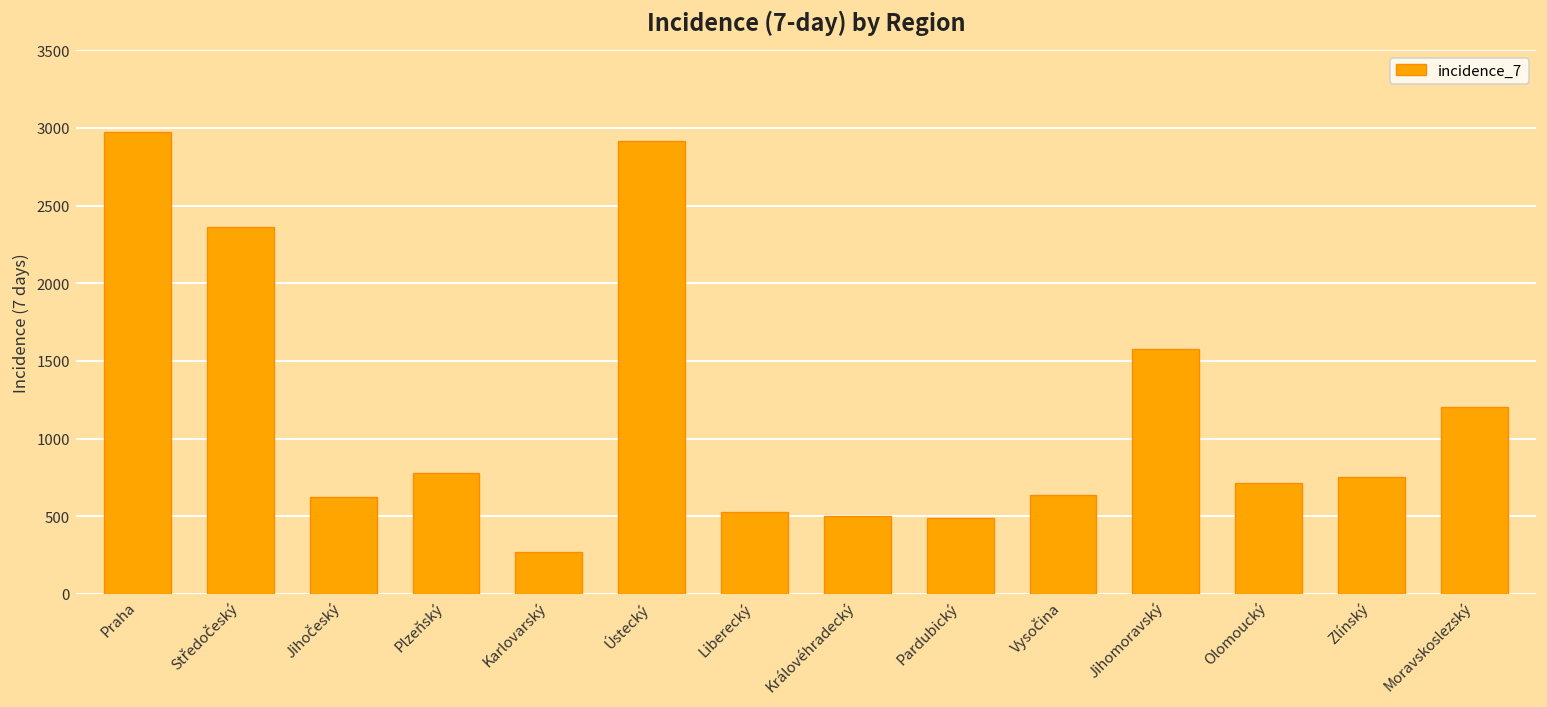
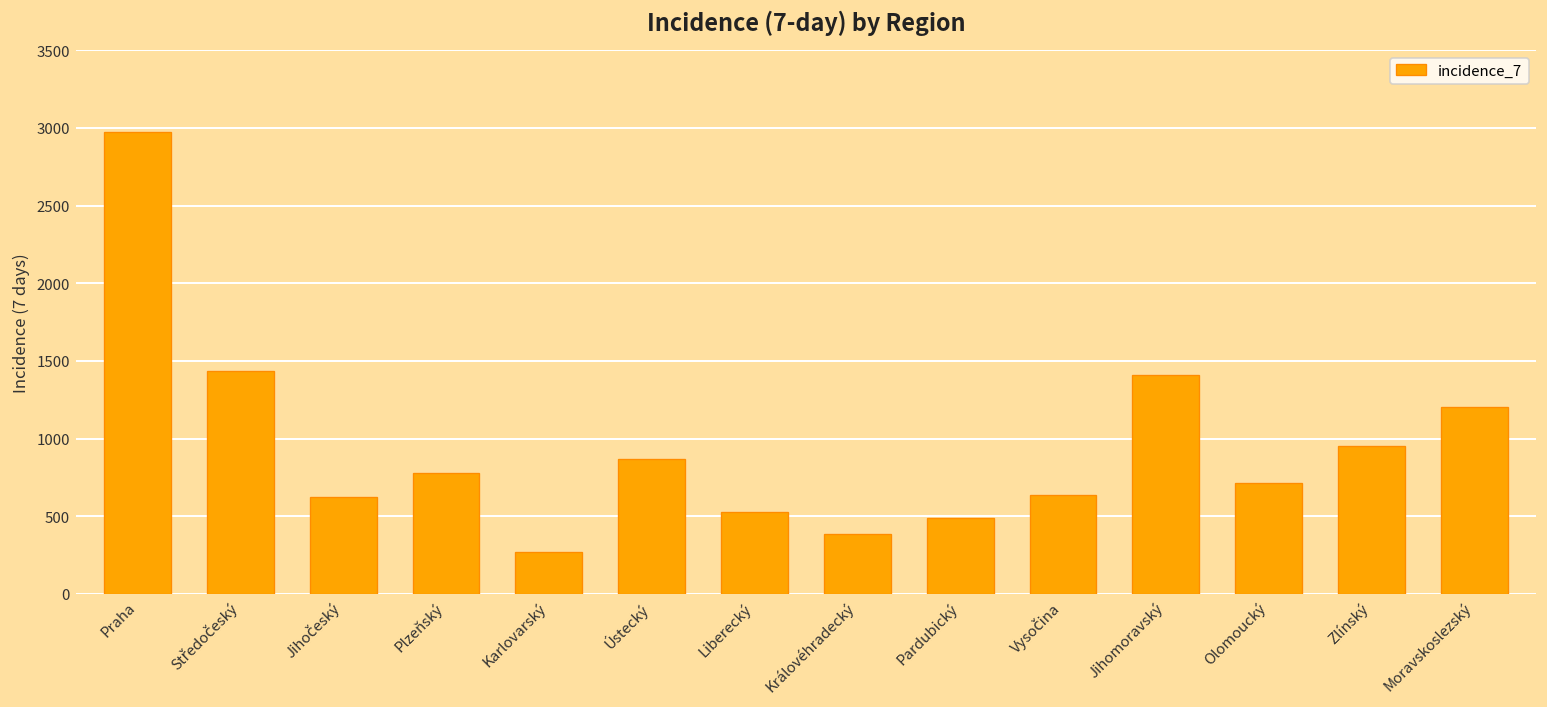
Středočeský: 2360 -> 1440
Ústecký: 2920 -> 870
Královéhradecký: 500 -> 380
Jihomoravský: 1580 -> 1410
Zlínský: 760 -> 950
